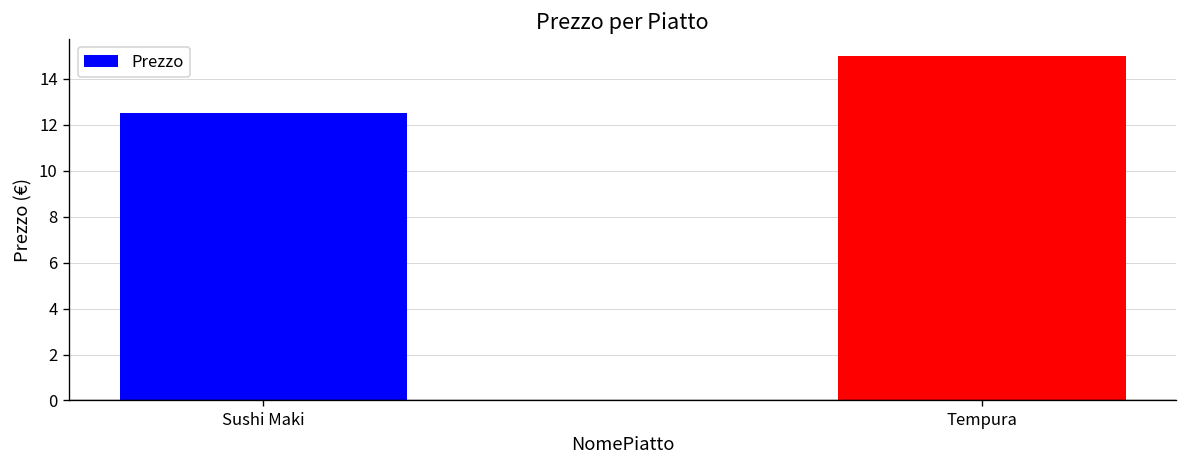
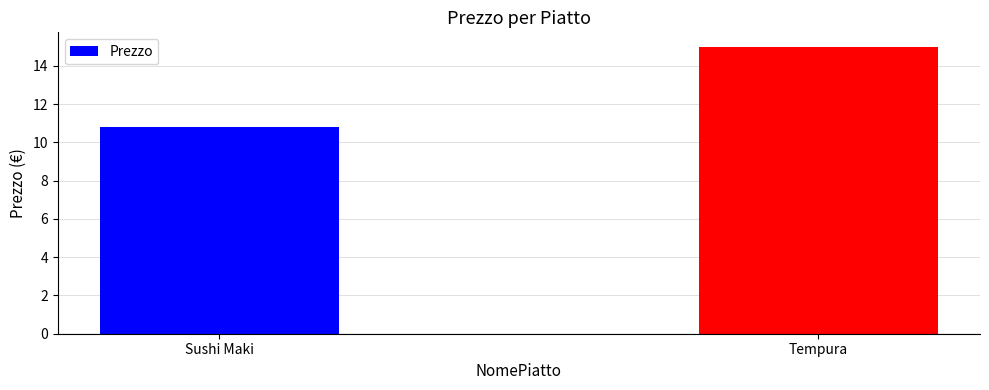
Sushi Maki: 12.5 -> 10.8
